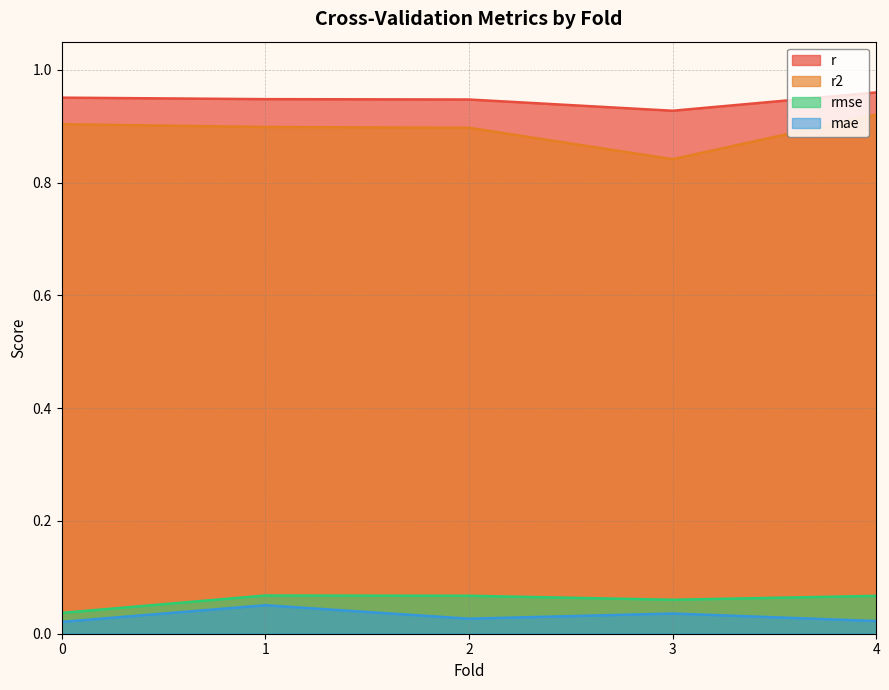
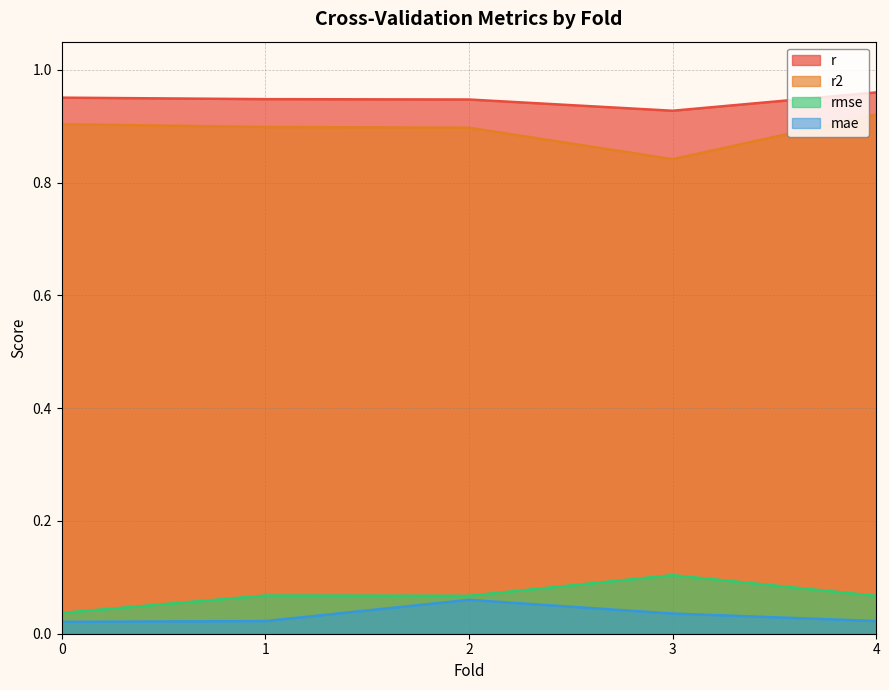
mae, 1: 0.05 -> 0.02
mae, 2: 0.03 -> 0.06
rmse, 3: 0.06 -> 0.10
